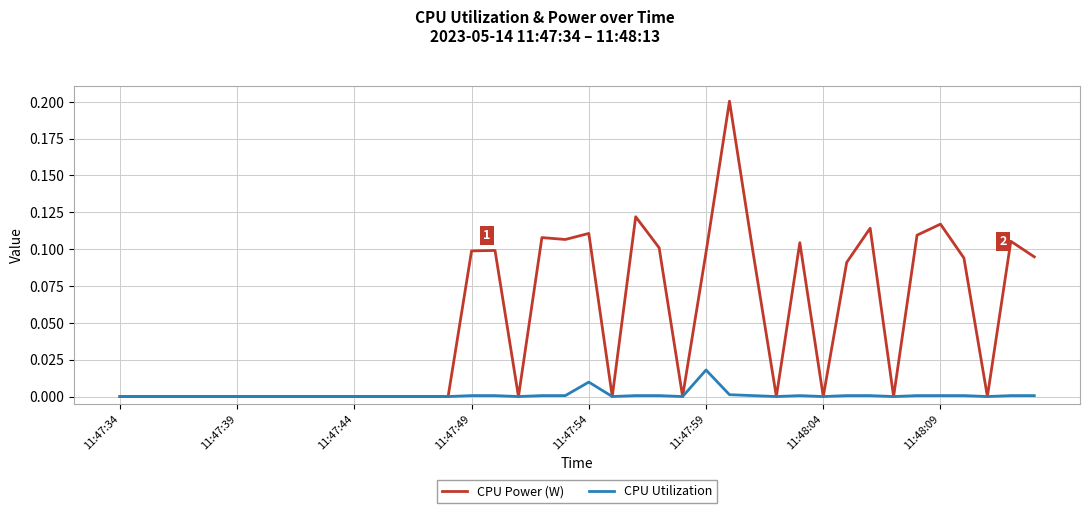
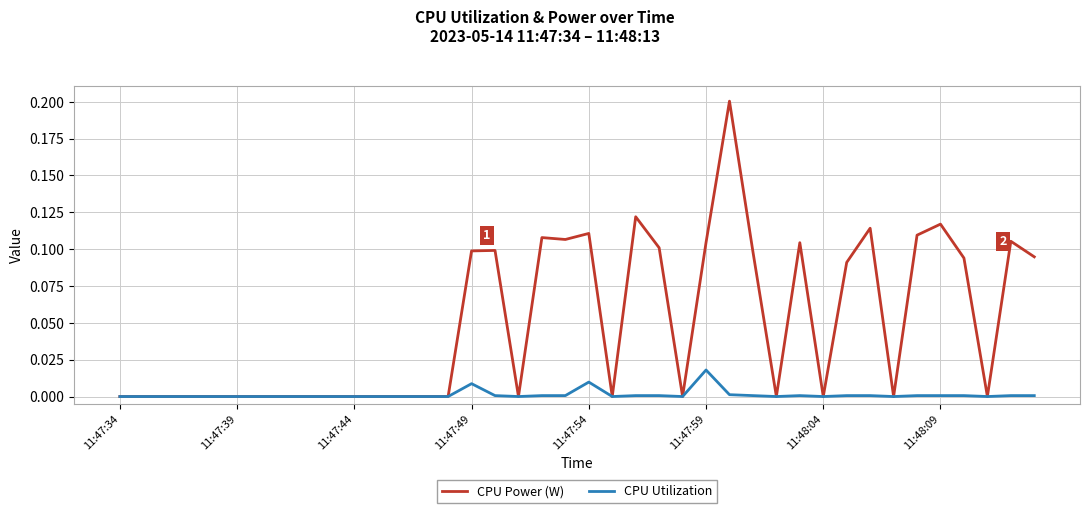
CPU Utilization, 11:47:49: 0.001 -> 0.009
CPU Power (W), 11:47:59: 0.098 -> 0.104
